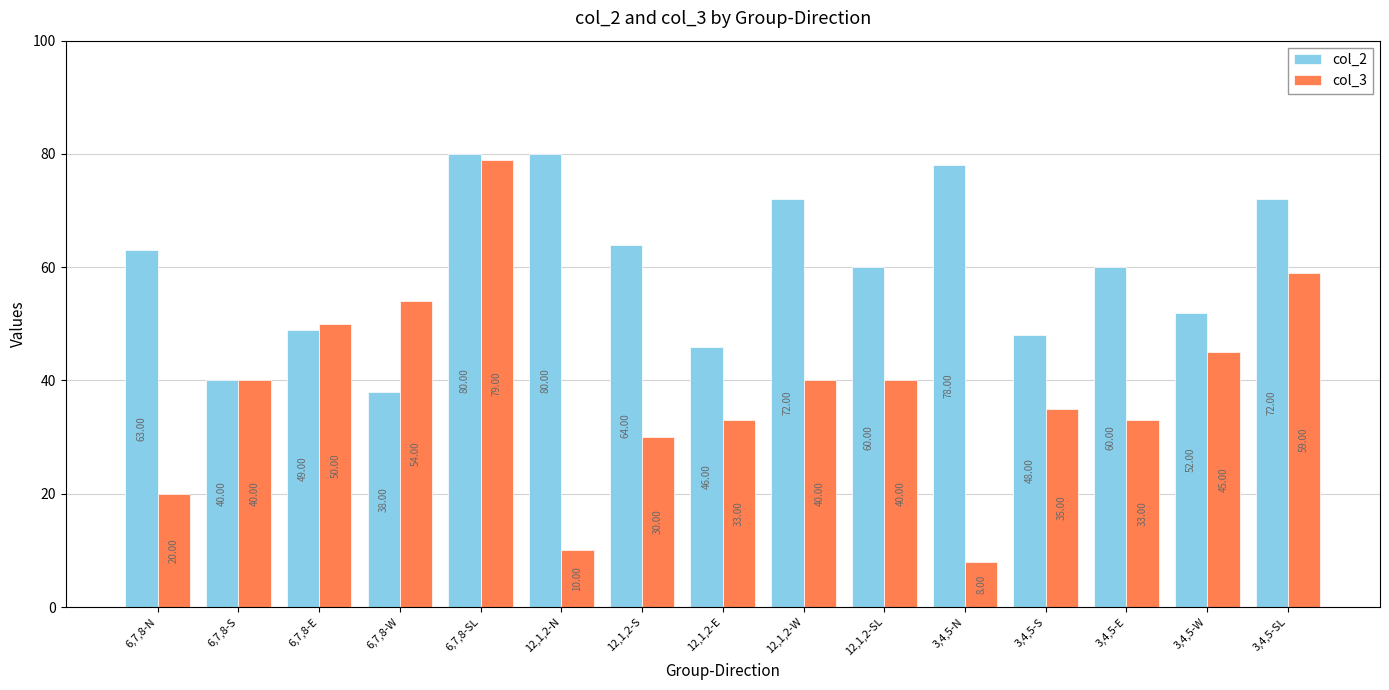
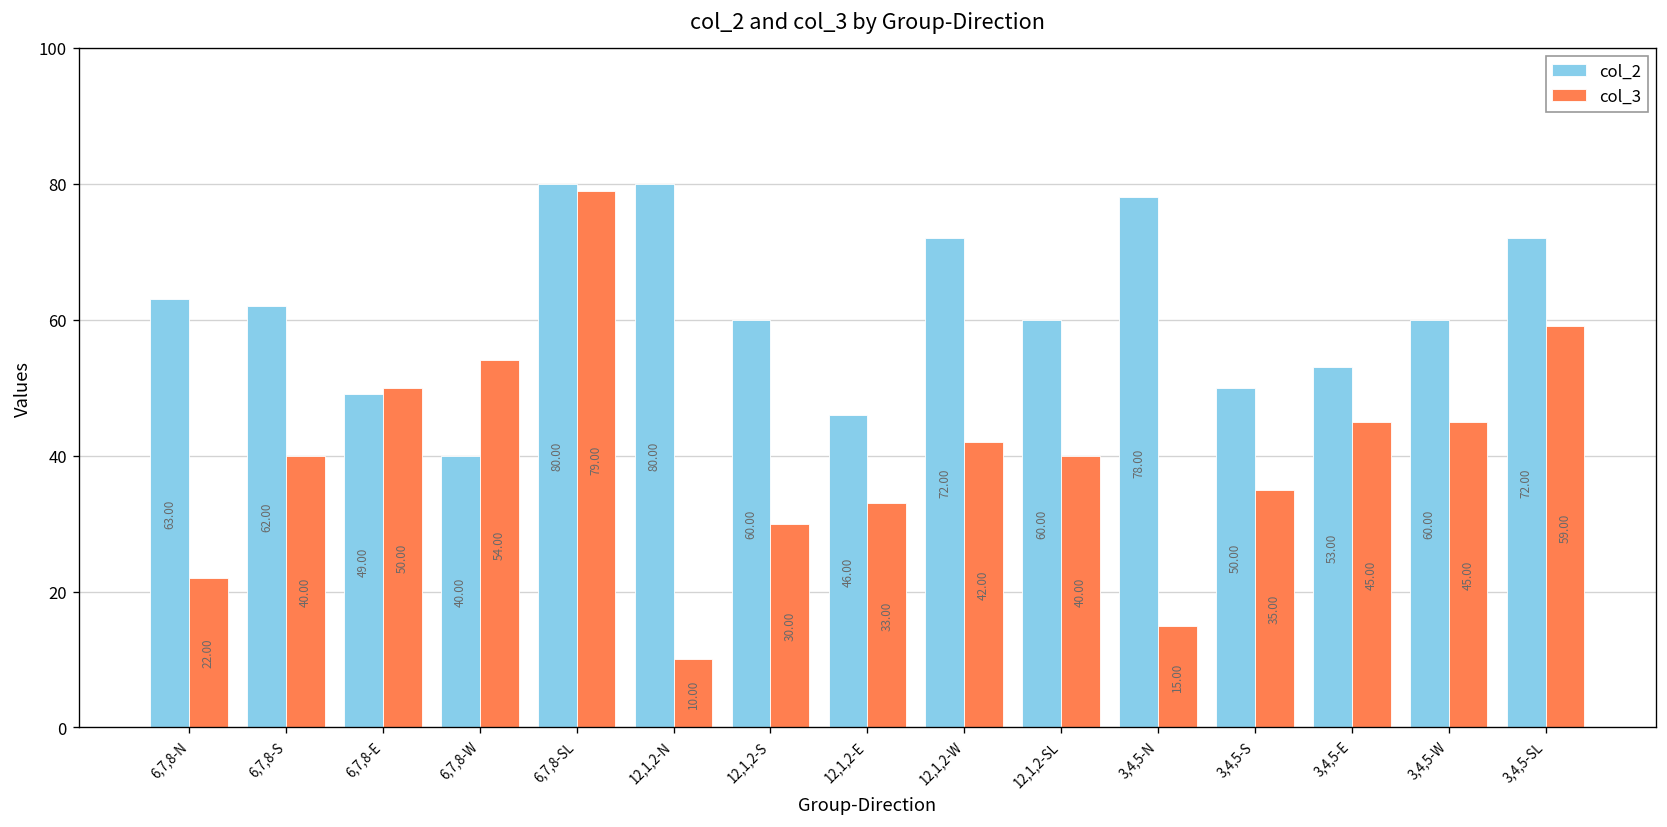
col_3, 6,7,8-N: 20.00 -> 22.00
col_2, 6,7,8-S: 40.00 -> 62.00
col_2, 6,7,8-W: 38.00 -> 40.00
col_2, 12,1,2-S: 64.00 -> 60.00
col_3, 12,1,2-W: 40.00 -> 42.00
col_3, 3,4,5-N: 8.00 -> 15.00
col_2, 3,4,5-S: 48.00 -> 50.00
col_2, 3,4,5-E: 60.00 -> 53.00
col_3, 3,4,5-E: 33.00 -> 45.00
col_2, 3,4,5-W: 52.00 -> 60.00
